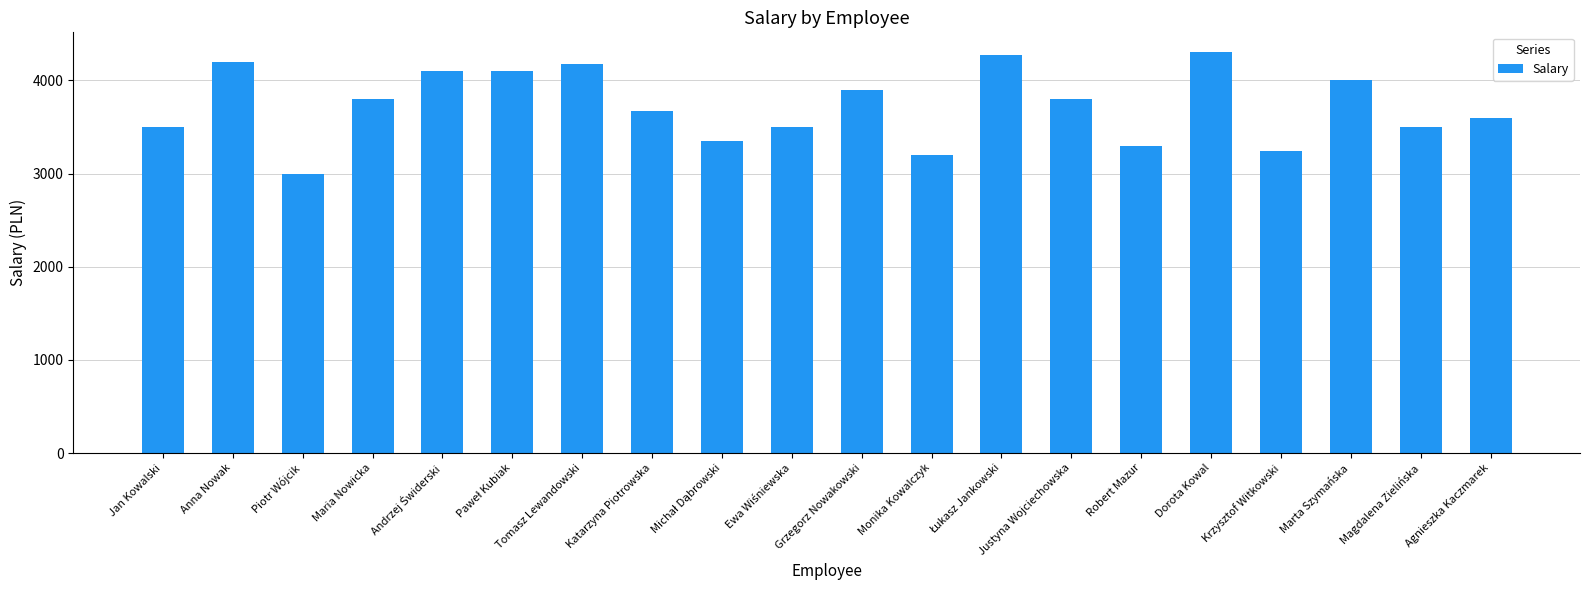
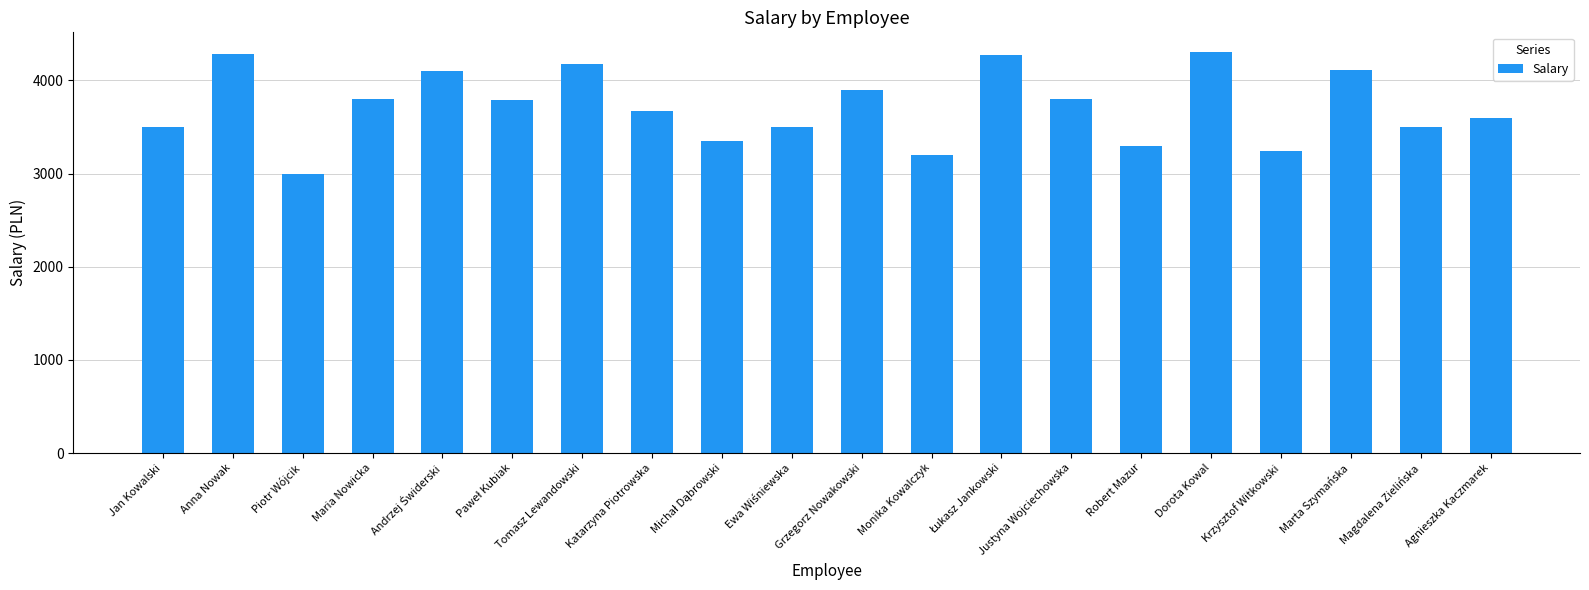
Anna Nowak: 4200 -> 4300
Paweł Kubiak: 4100 -> 3800
Marta Szymańska: 4000 -> 4100
